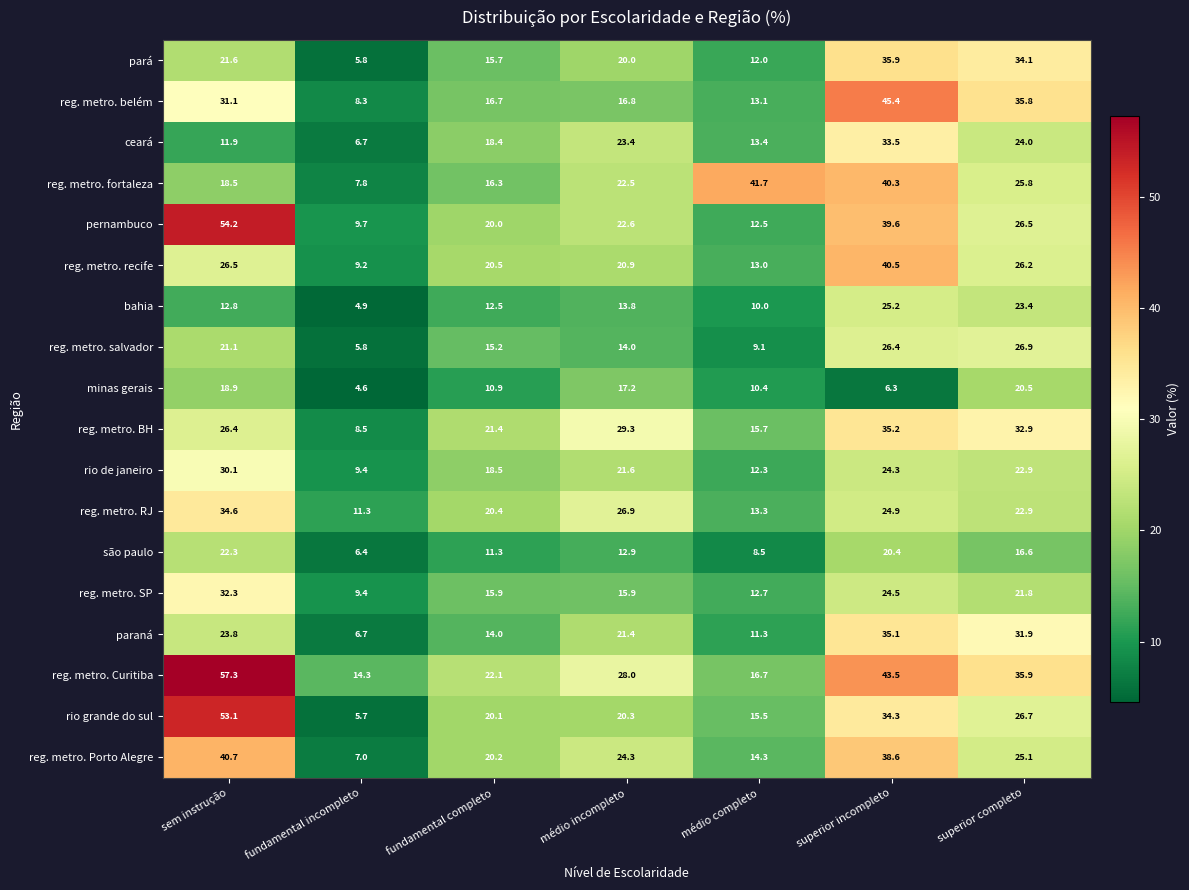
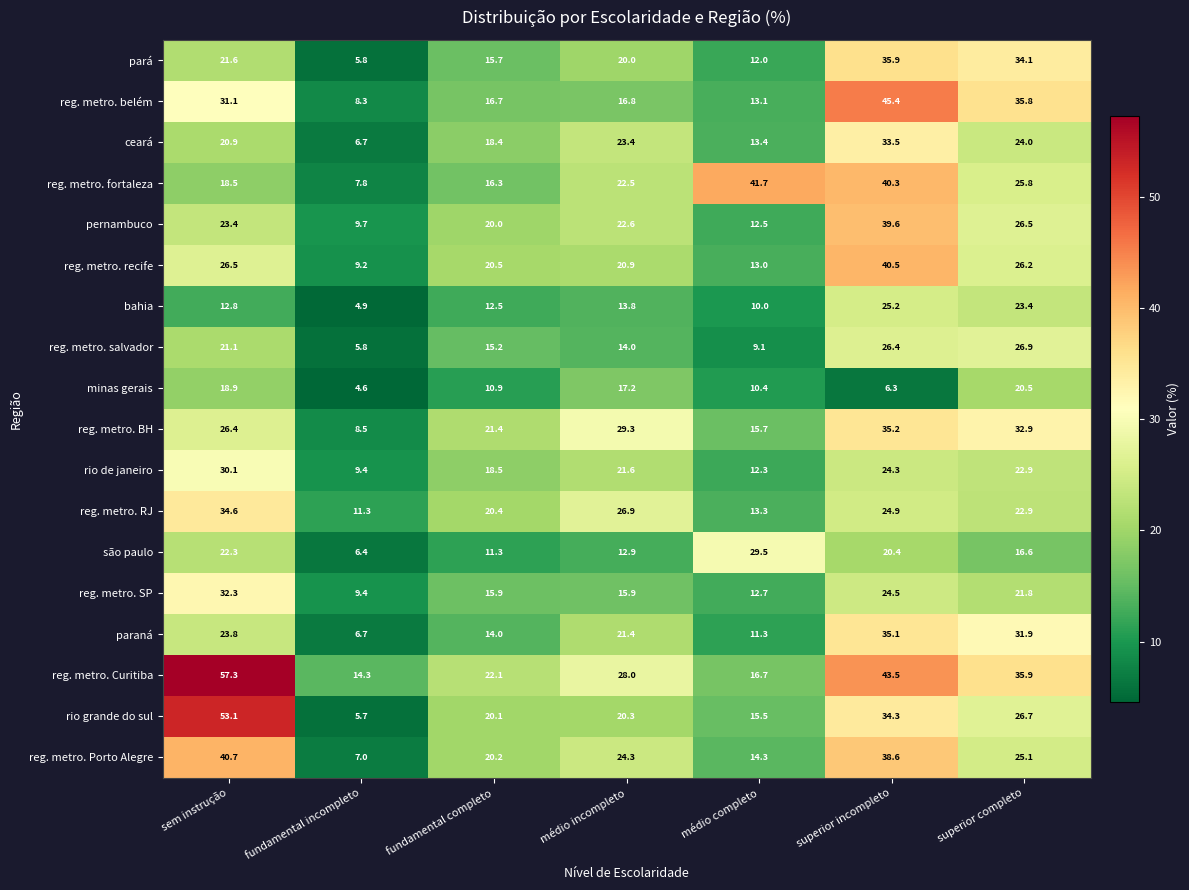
ceará, sem instrução: 11.9 -> 20.9
pernambuco, sem instrução: 54.2 -> 23.4
são paulo, médio completo: 8.5 -> 29.5
